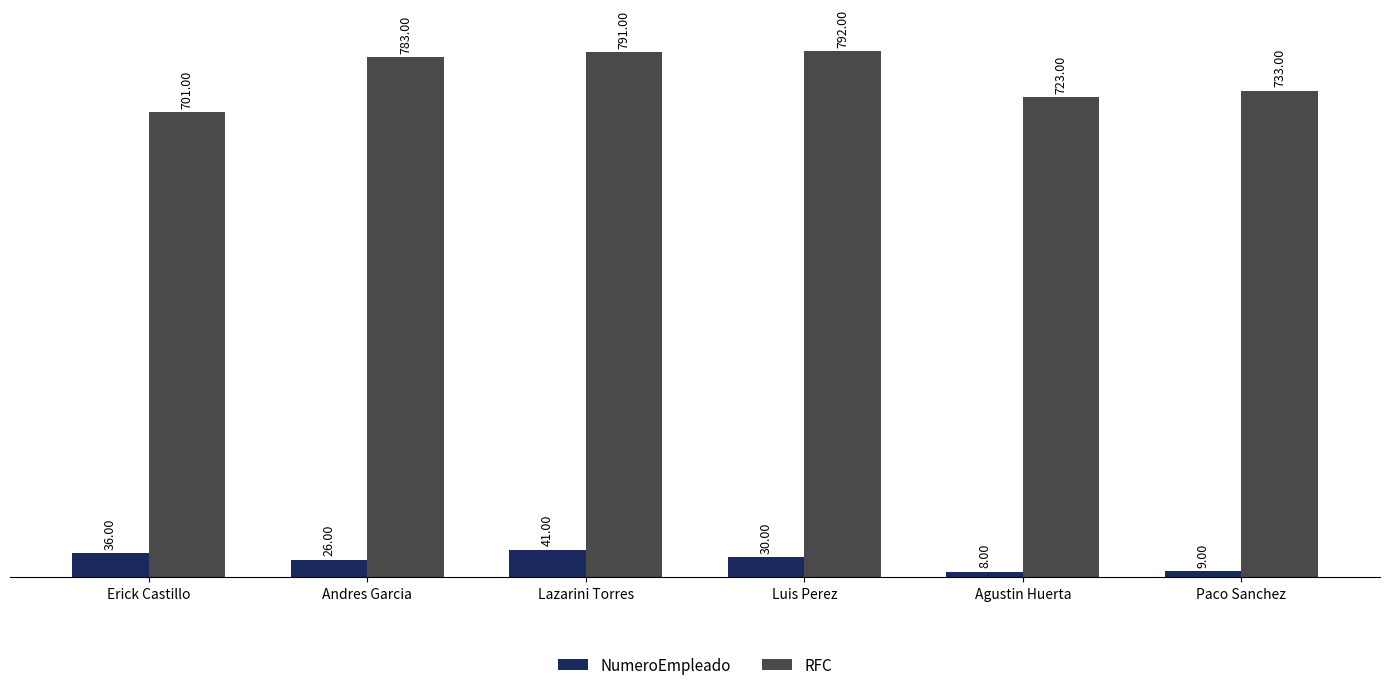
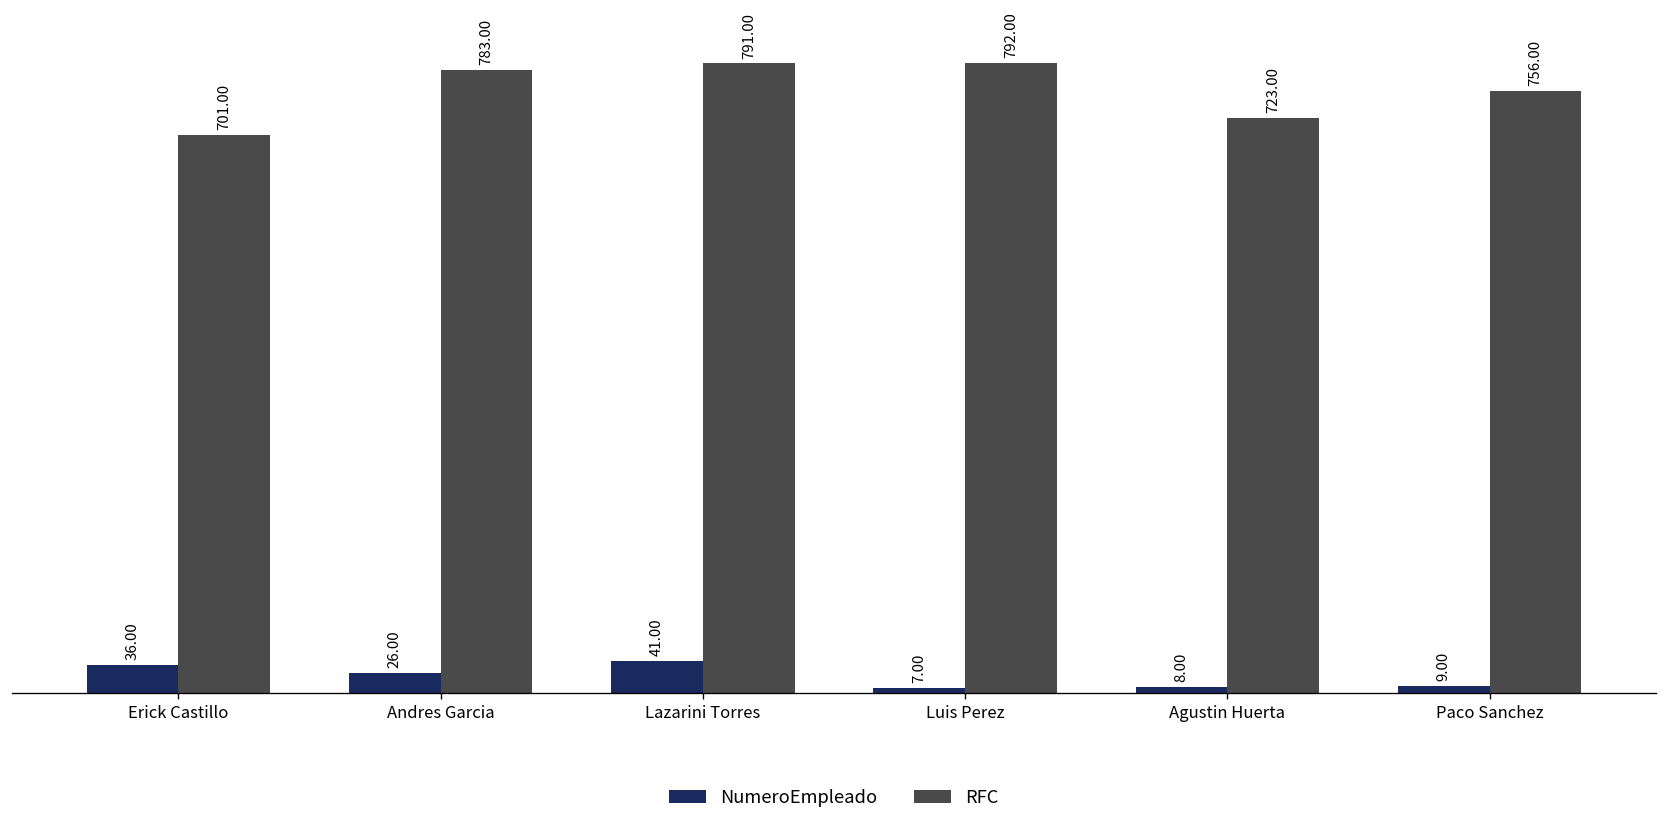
NumeroEmpleado, Luis Perez: 30.00 -> 7.00
RFC, Paco Sanchez: 733.00 -> 756.00
